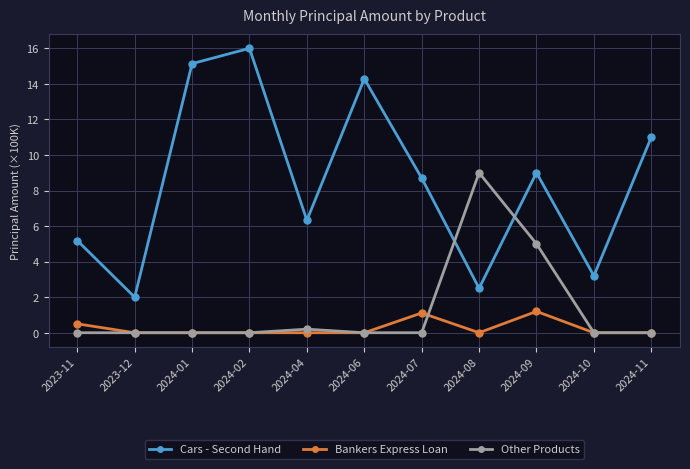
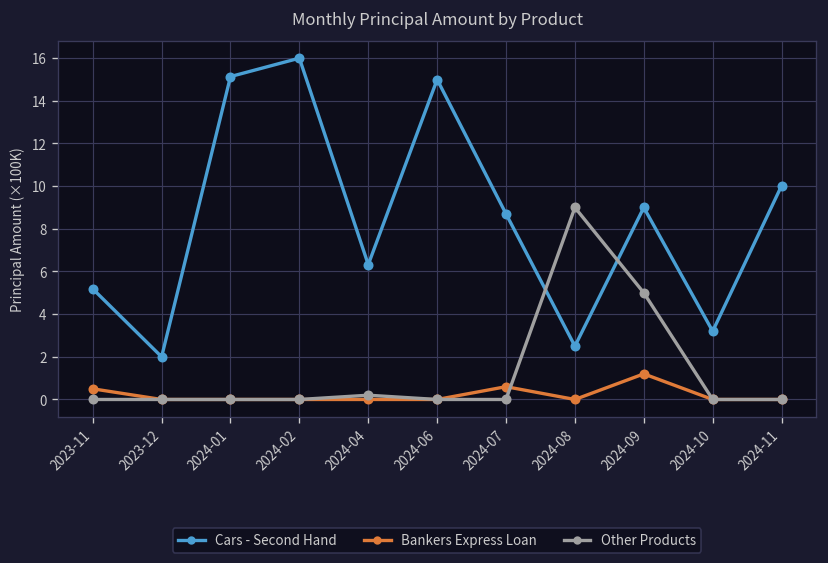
Cars - Second Hand, 2024-06: 14.3 -> 15.0
Bankers Express Loan, 2024-07: 1.1 -> 0.6
Cars - Second Hand, 2024-11: 11.0 -> 10.0
